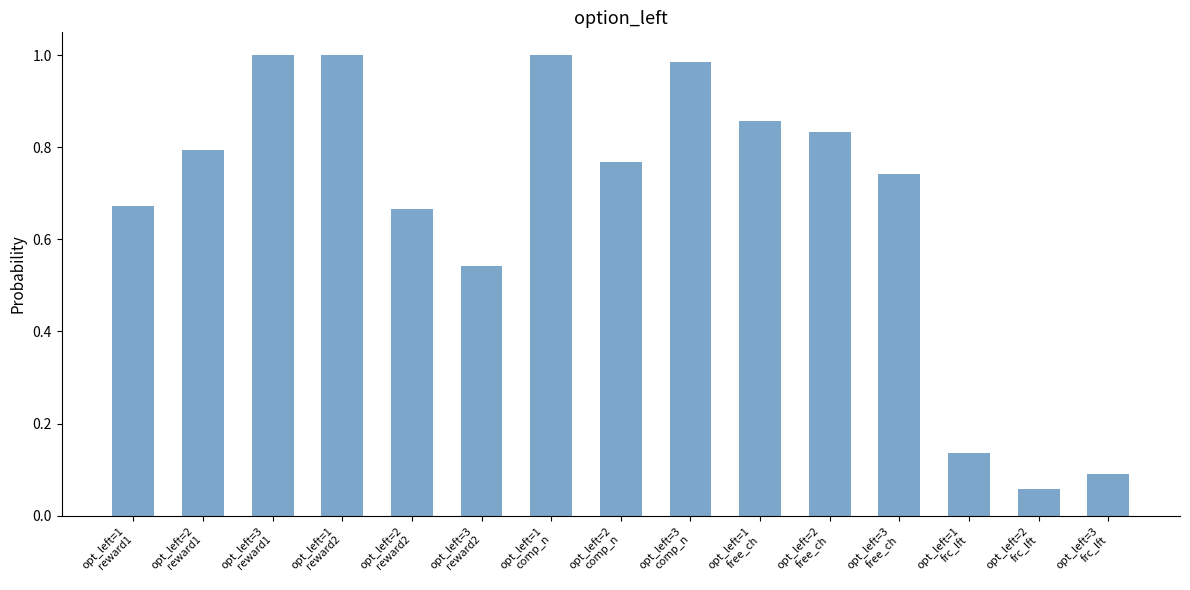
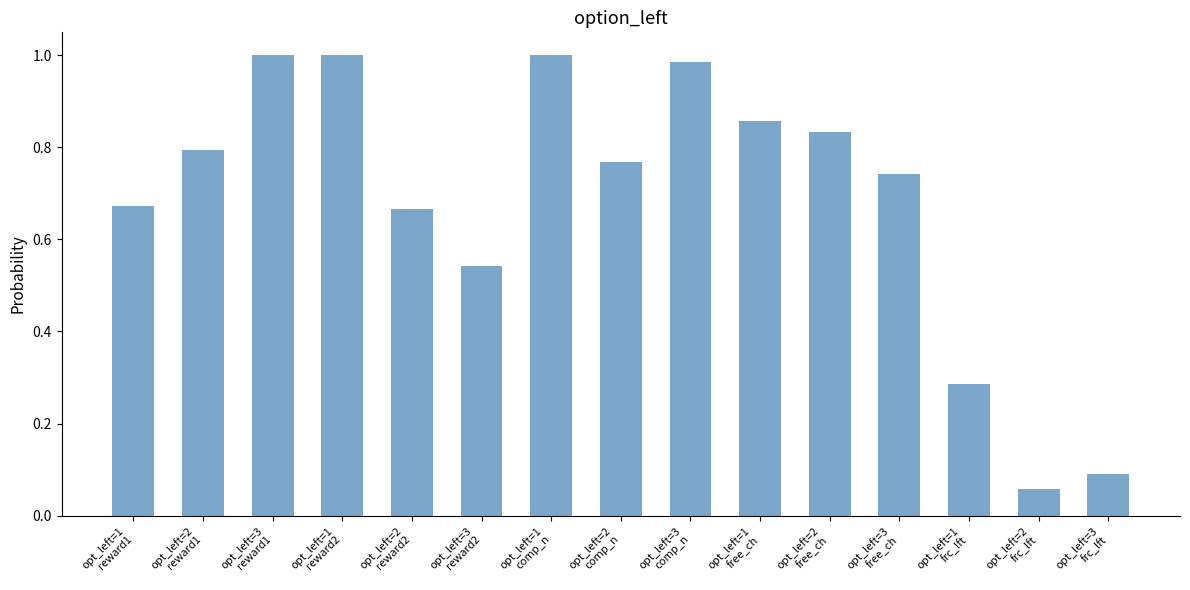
opt_left=1 frc_lft: 0.14 -> 0.29
